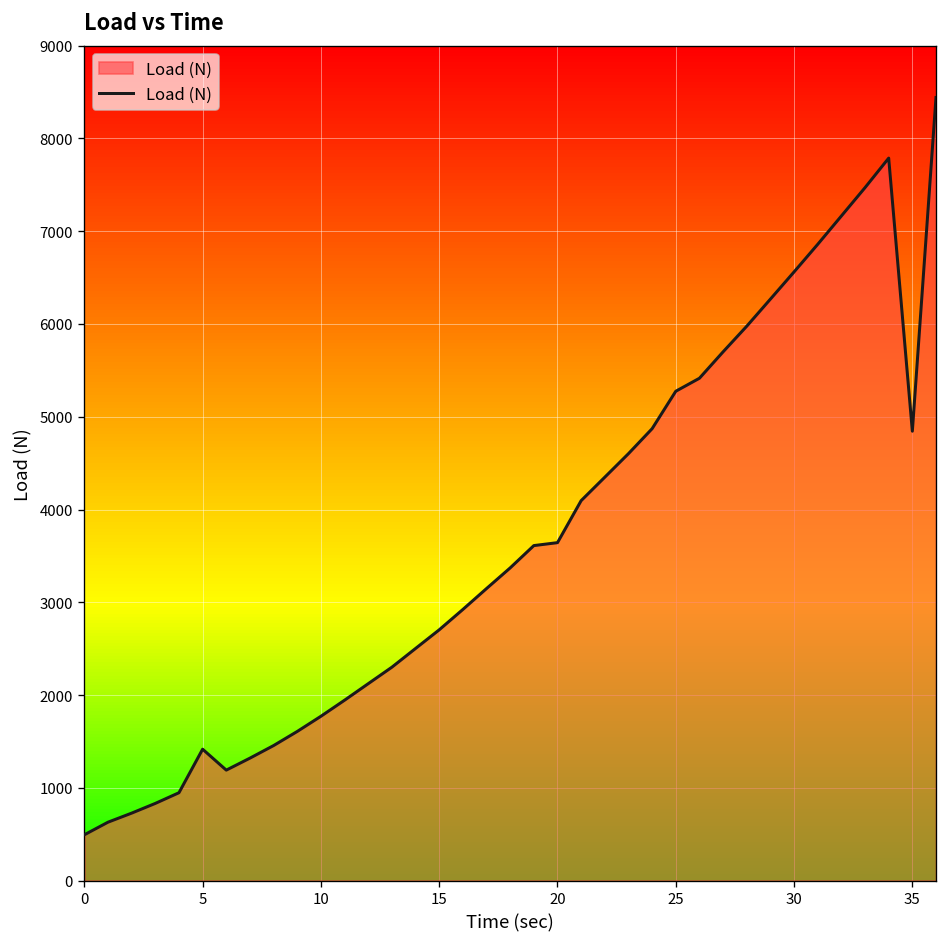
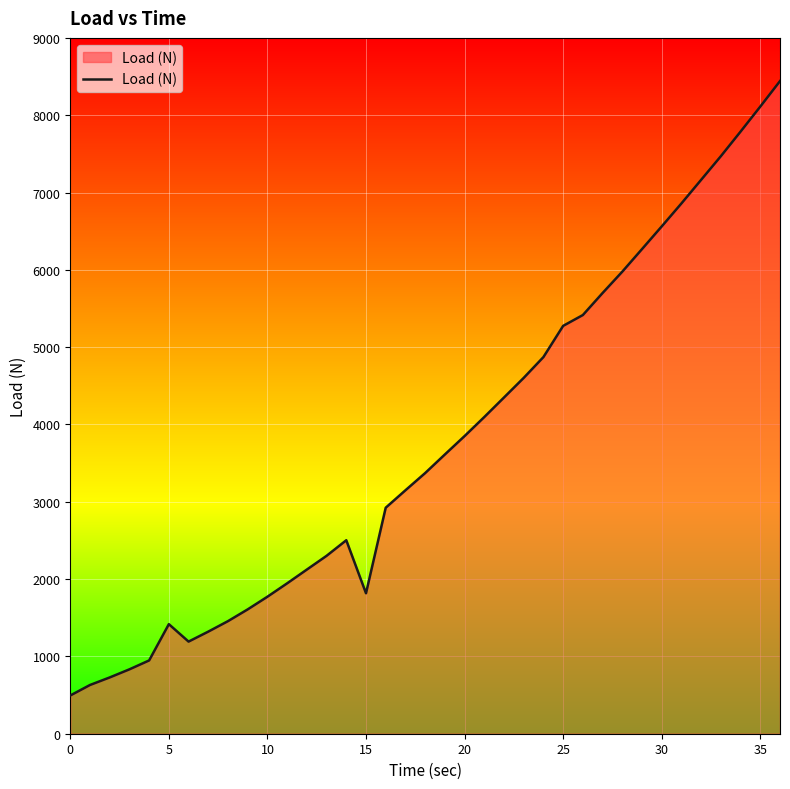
15: 2700 -> 1800
20: 3600 -> 3800
35: 4800 -> 8100
